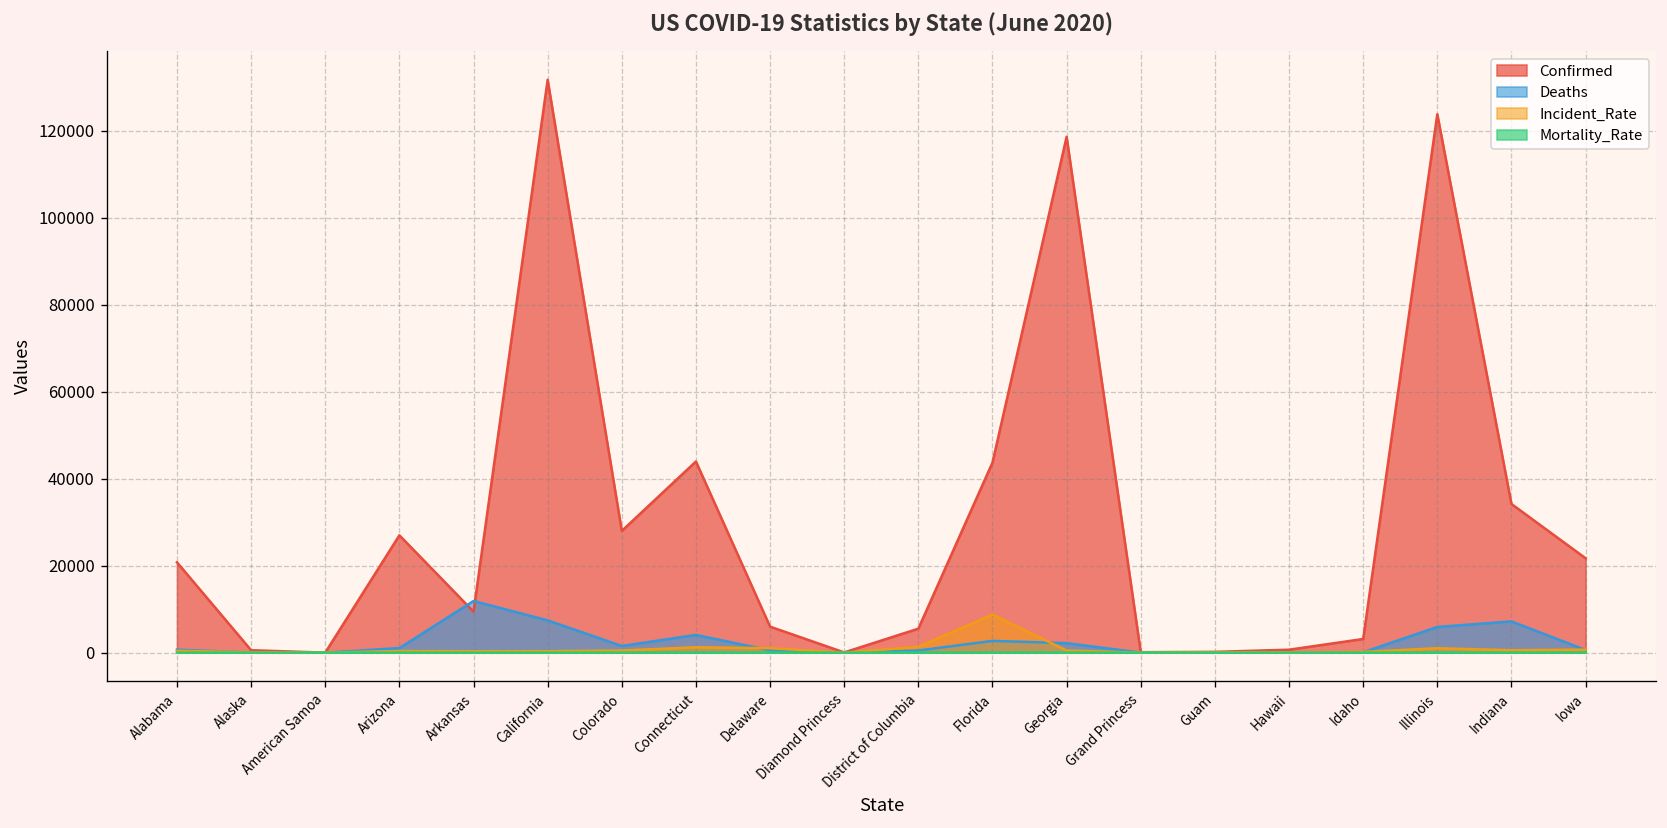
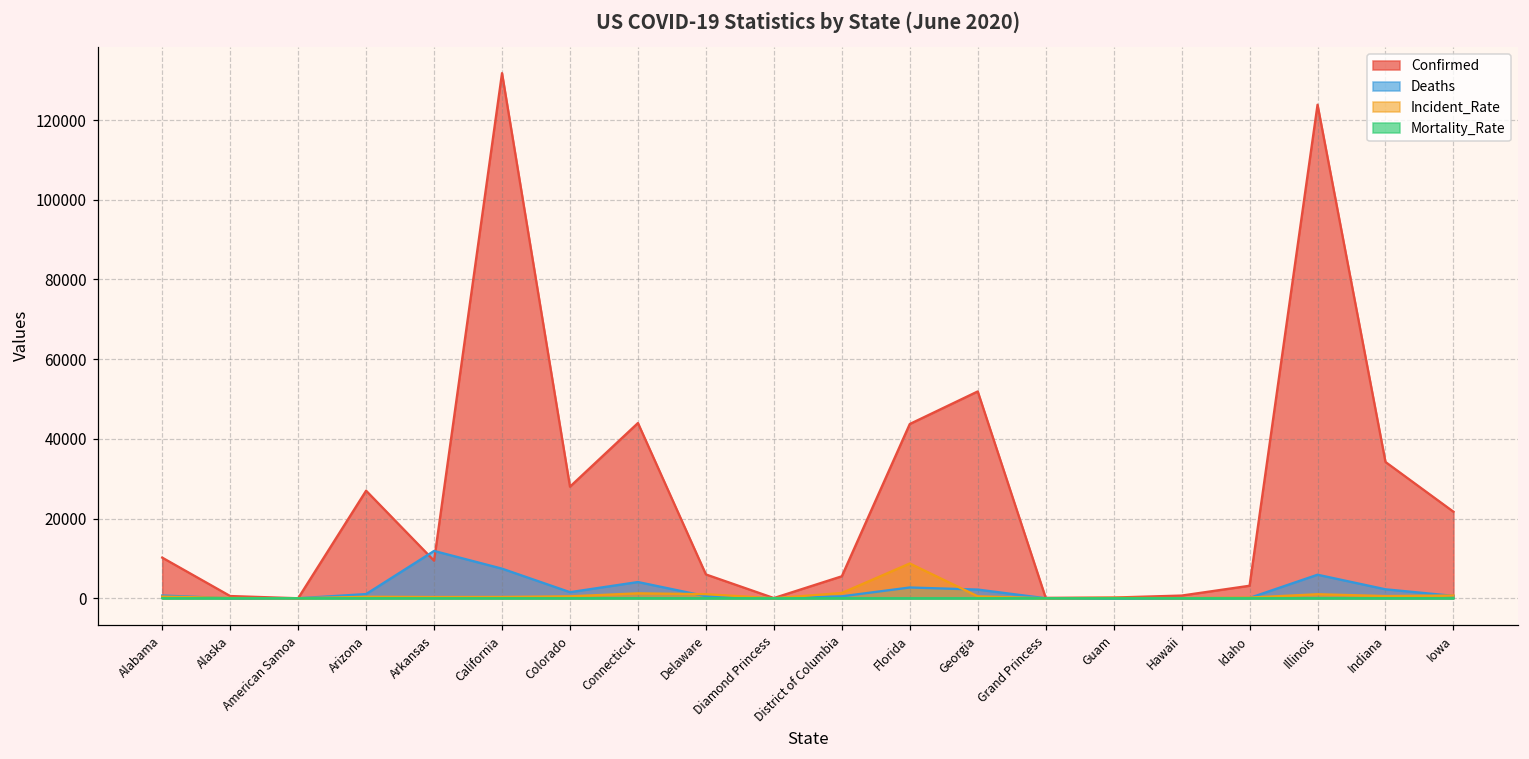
Confirmed, Alabama: 21000 -> 10000
Confirmed, Georgia: 119000 -> 52000
Deaths, Indiana: 7000 -> 2000
